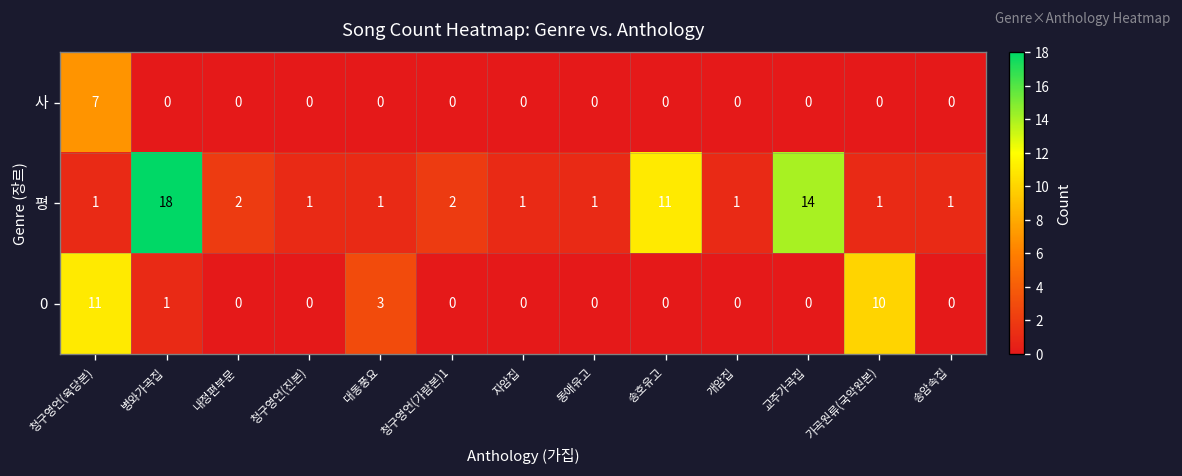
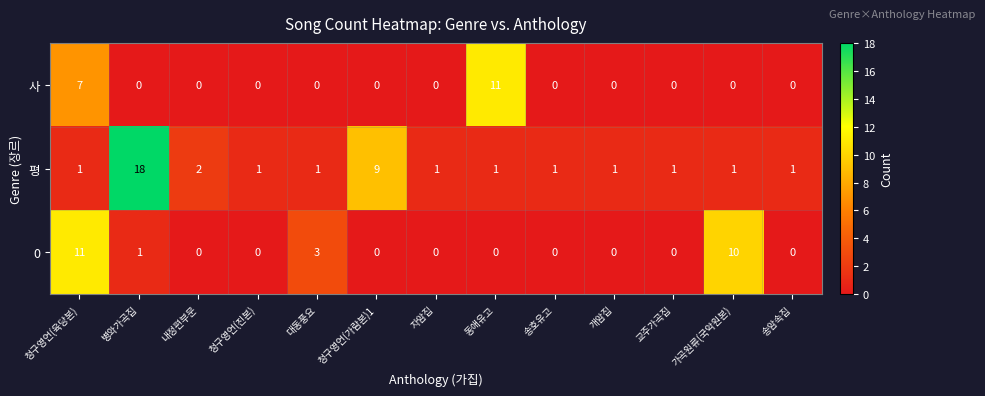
사, 동애유고: 0 -> 11
평, 청구영언(가람본)1: 2 -> 9
평, 송호유고: 11 -> 1
평, 교주가곡집: 14 -> 1
